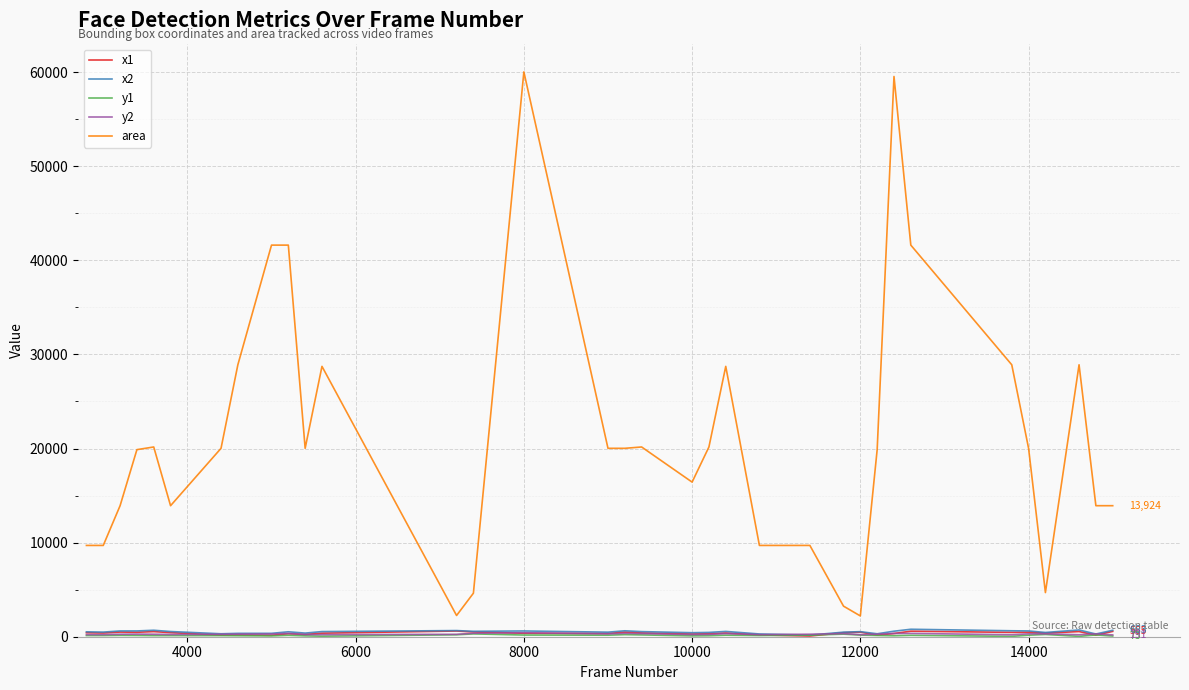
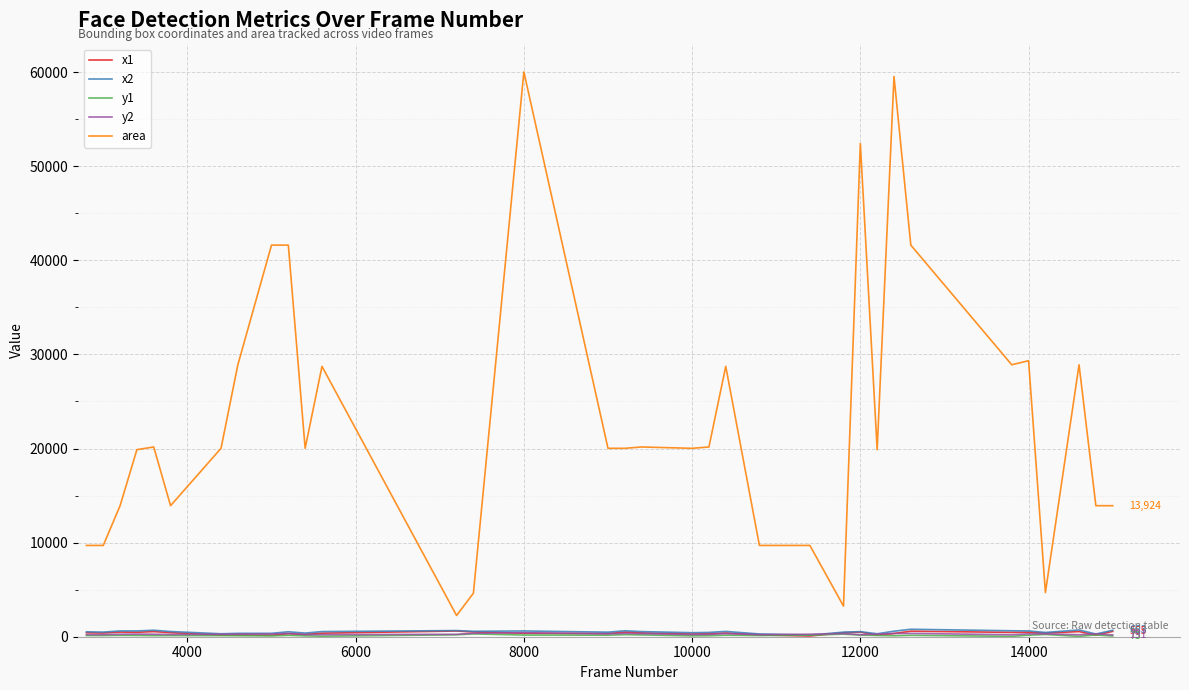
area, 10000: 16000 -> 20000
area, 12000: 2000 -> 52000
area, 14000: 20000 -> 29000
